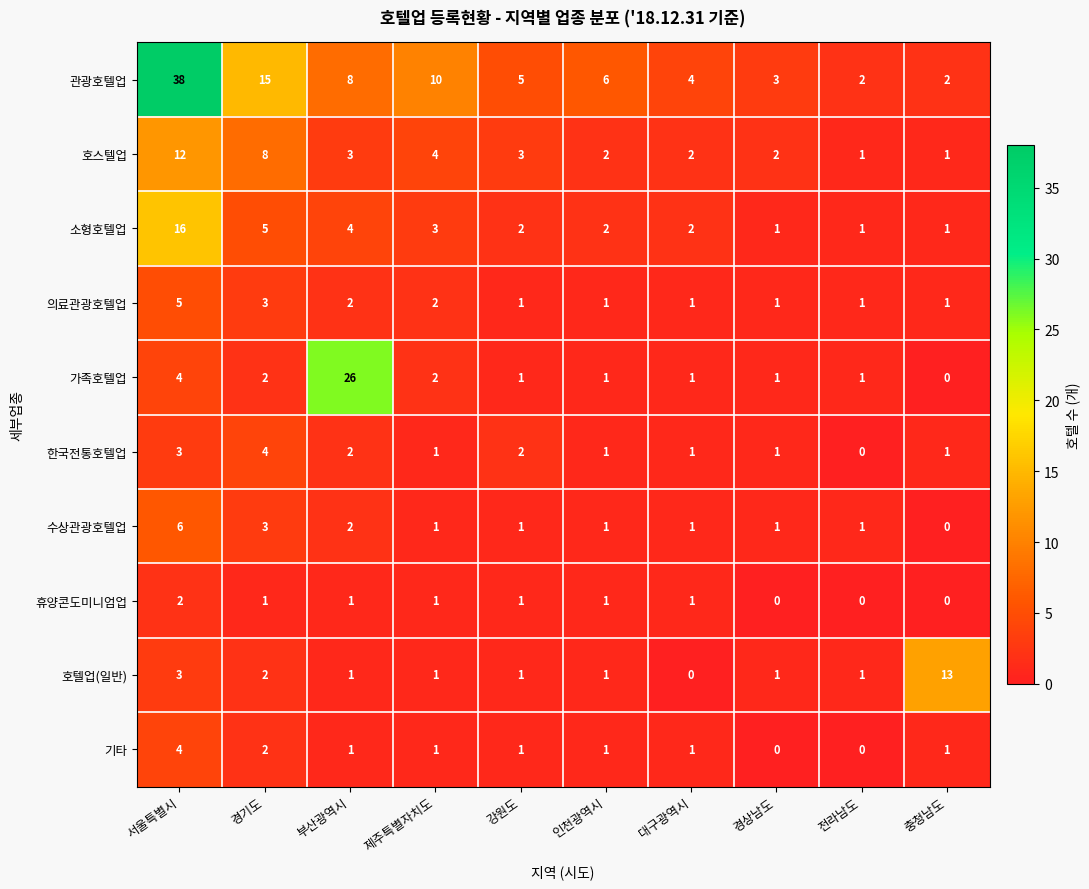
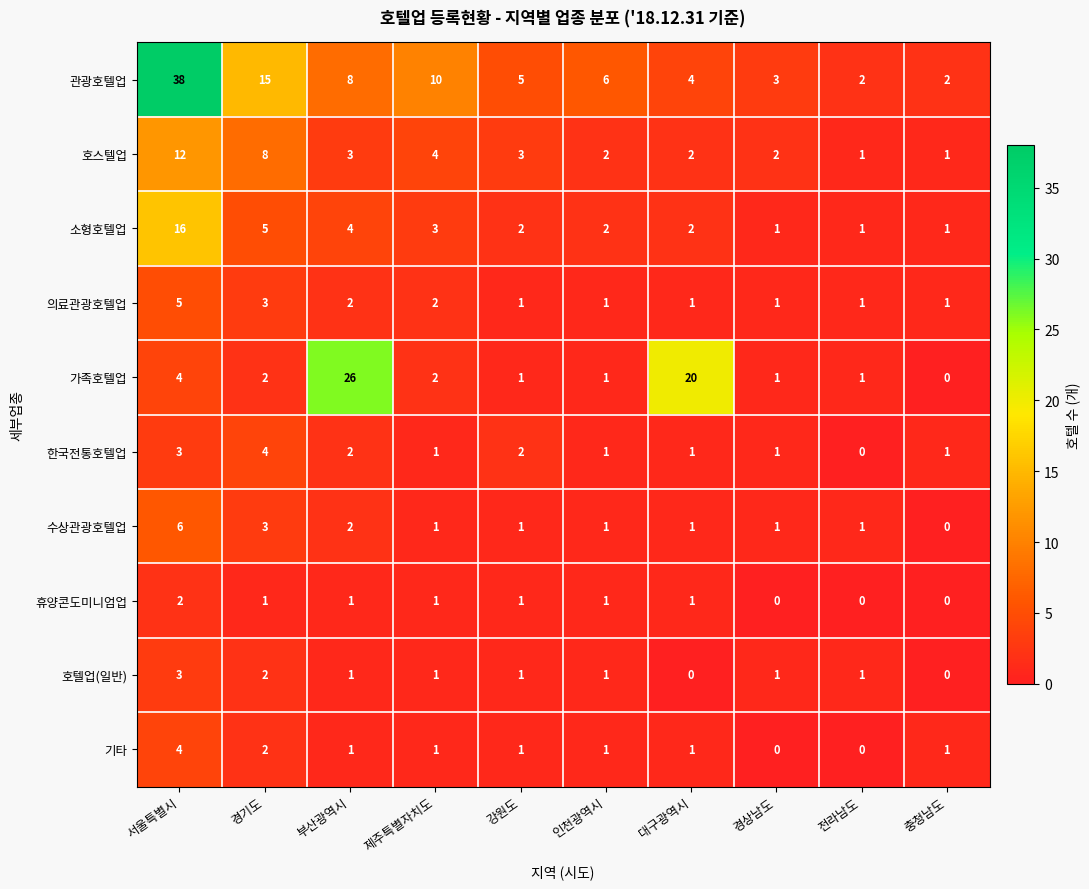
가족호텔업, 대구광역시: 1 -> 20
호텔업(일반), 충청남도: 13 -> 0
